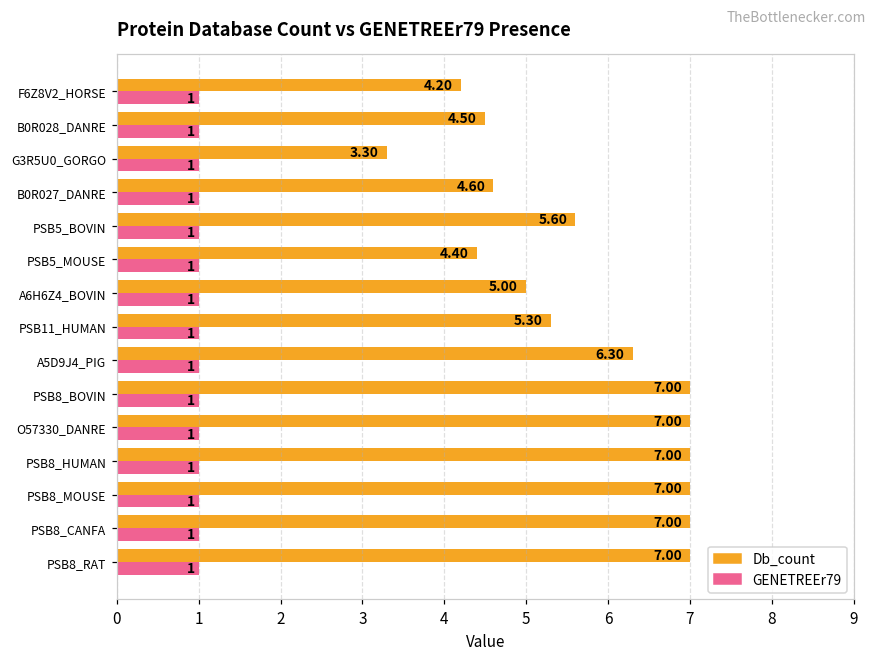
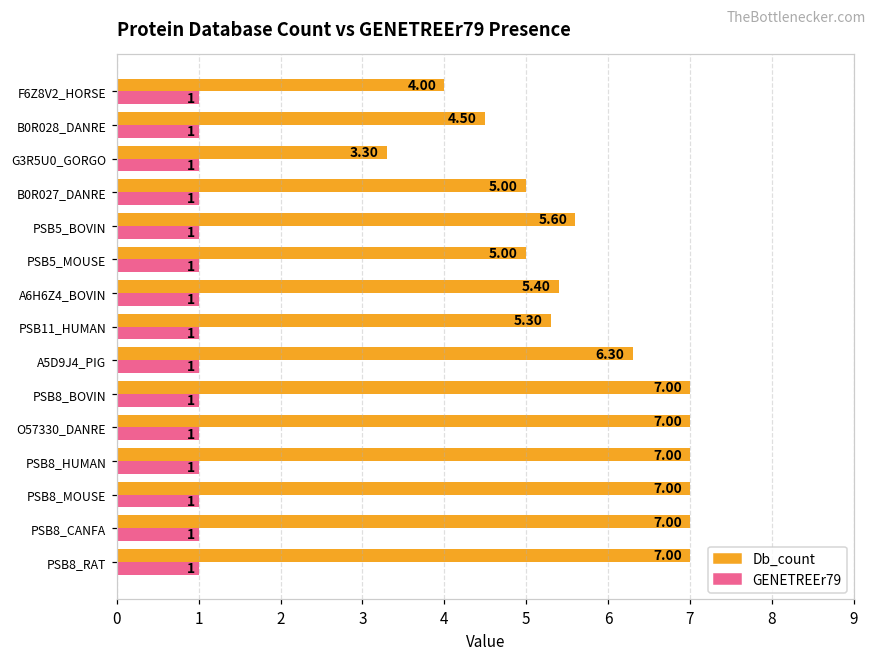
Db_count, F6Z8V2_HORSE: 4.20 -> 4.00
Db_count, B0R027_DANRE: 4.60 -> 5.00
Db_count, PSB5_MOUSE: 4.40 -> 5.00
Db_count, A6H6Z4_BOVIN: 5.00 -> 5.40
